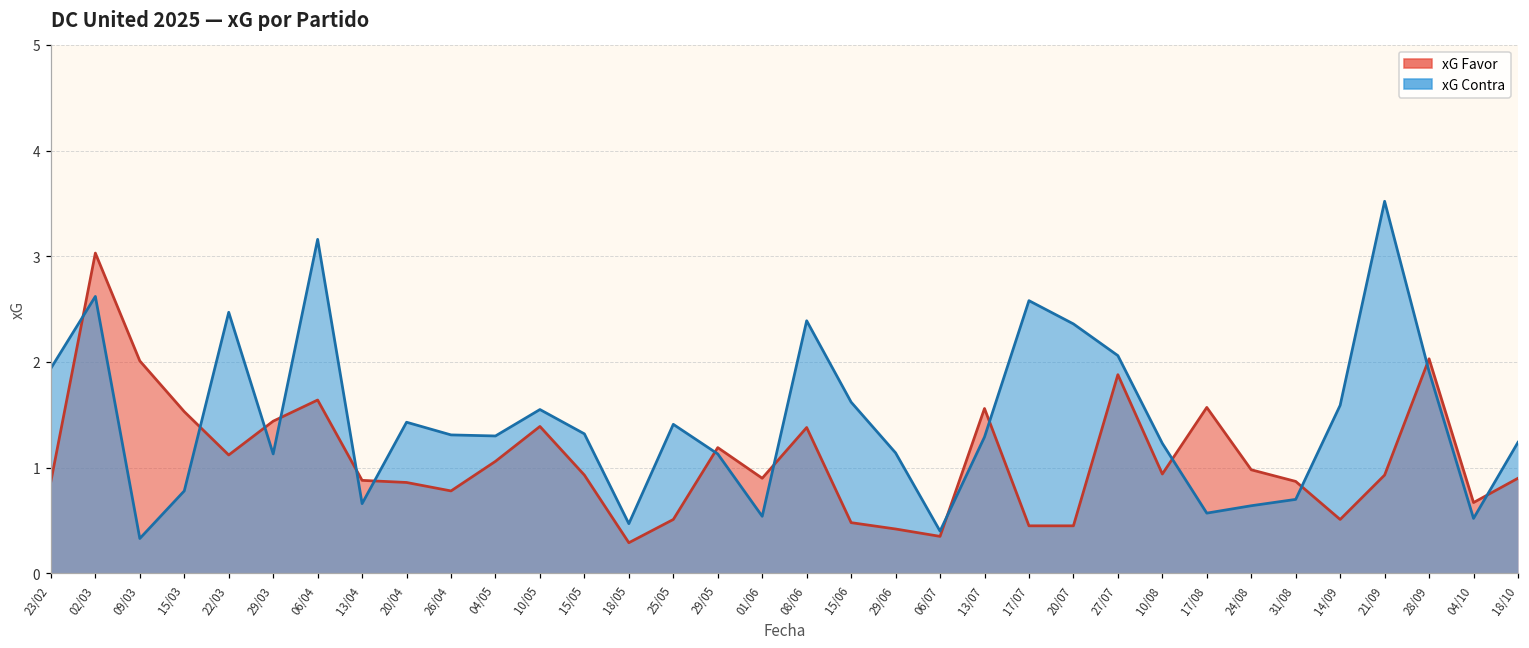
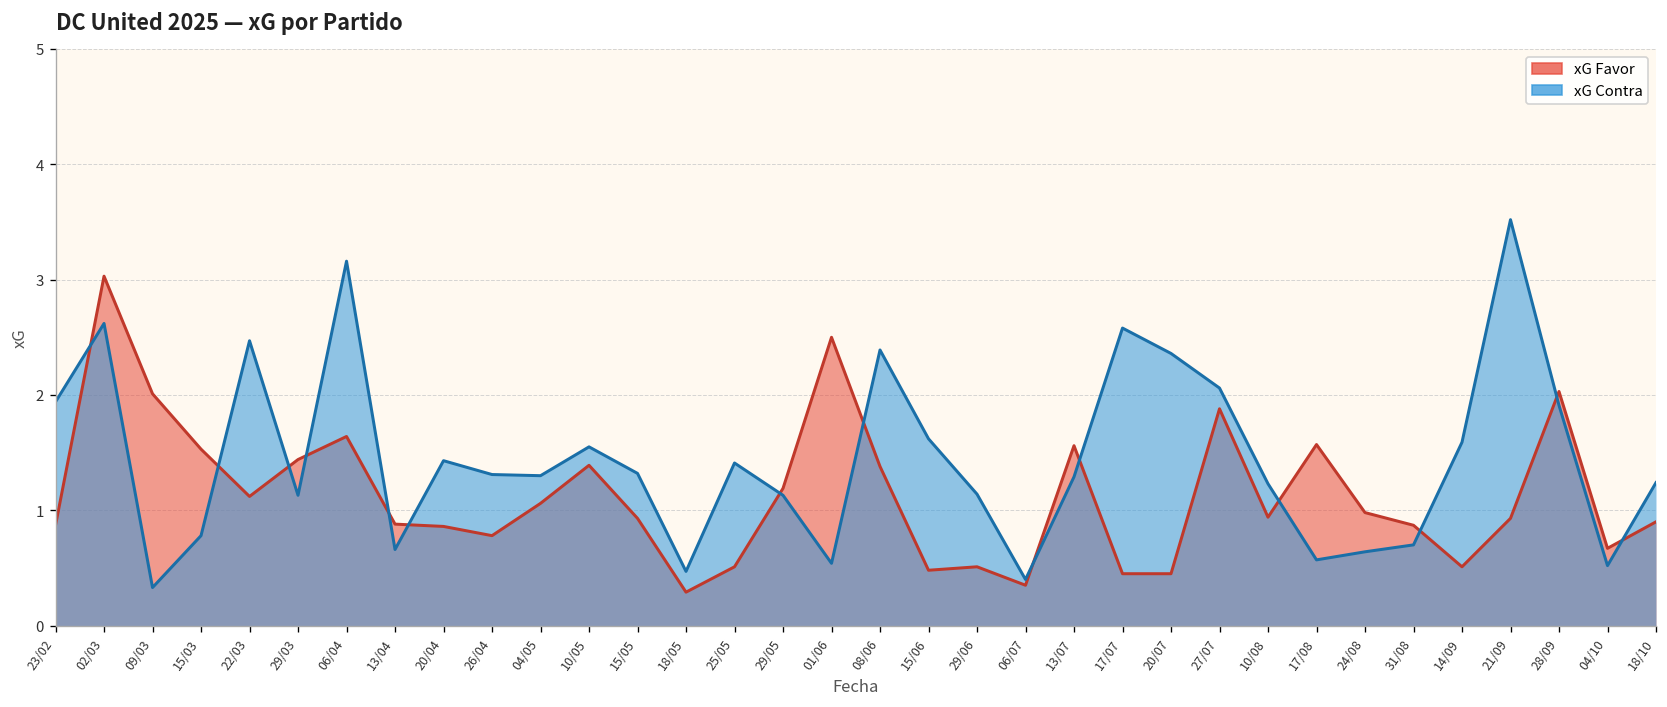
xG Favor, 01/06: 0.9 -> 2.5
xG Favor, 29/06: 0.4 -> 0.5
